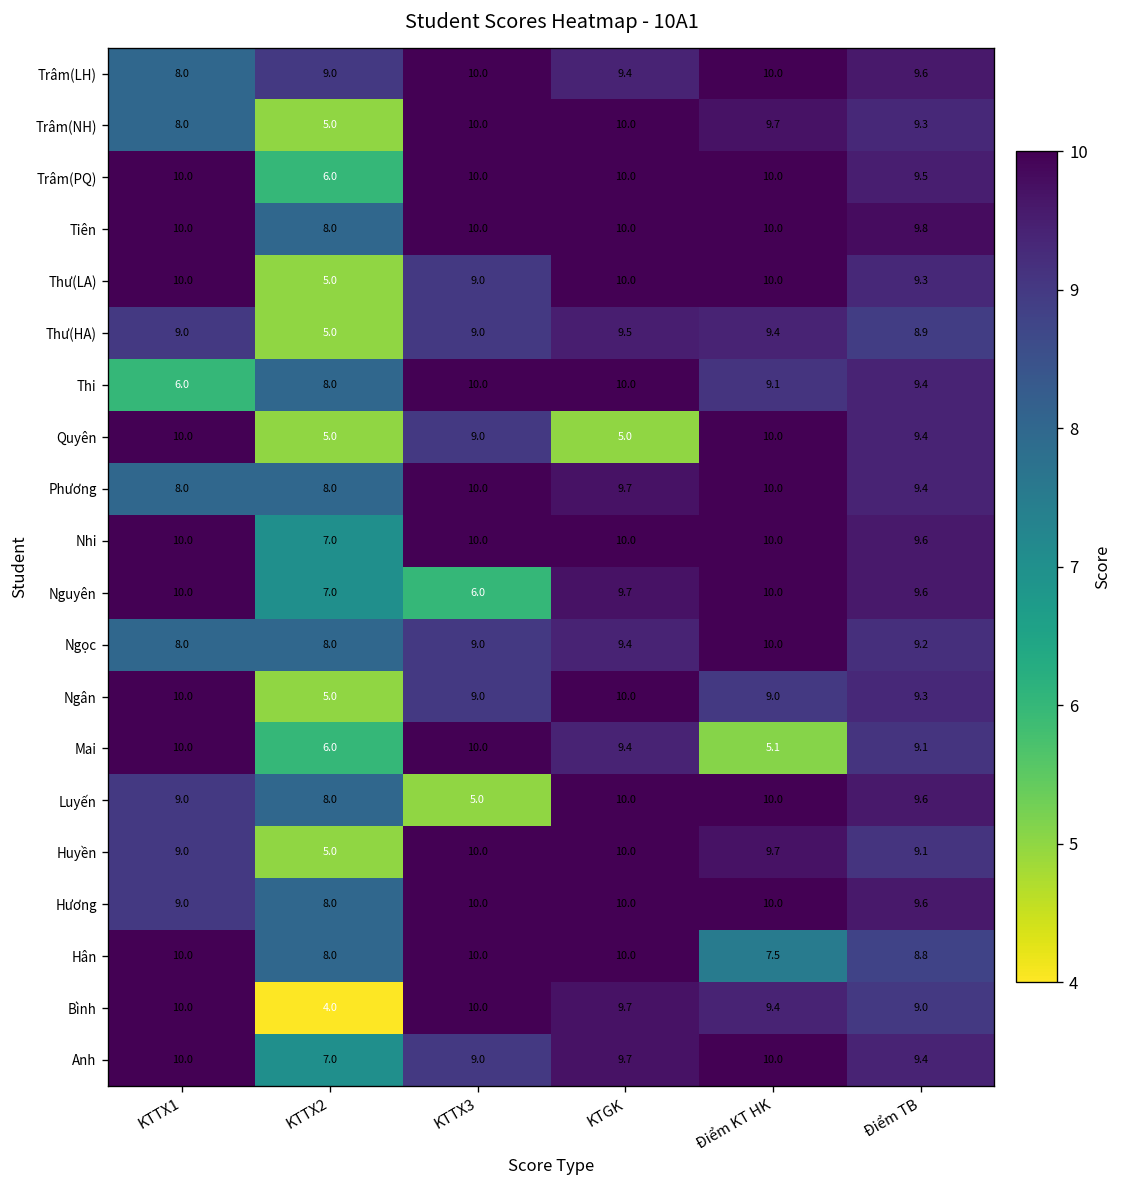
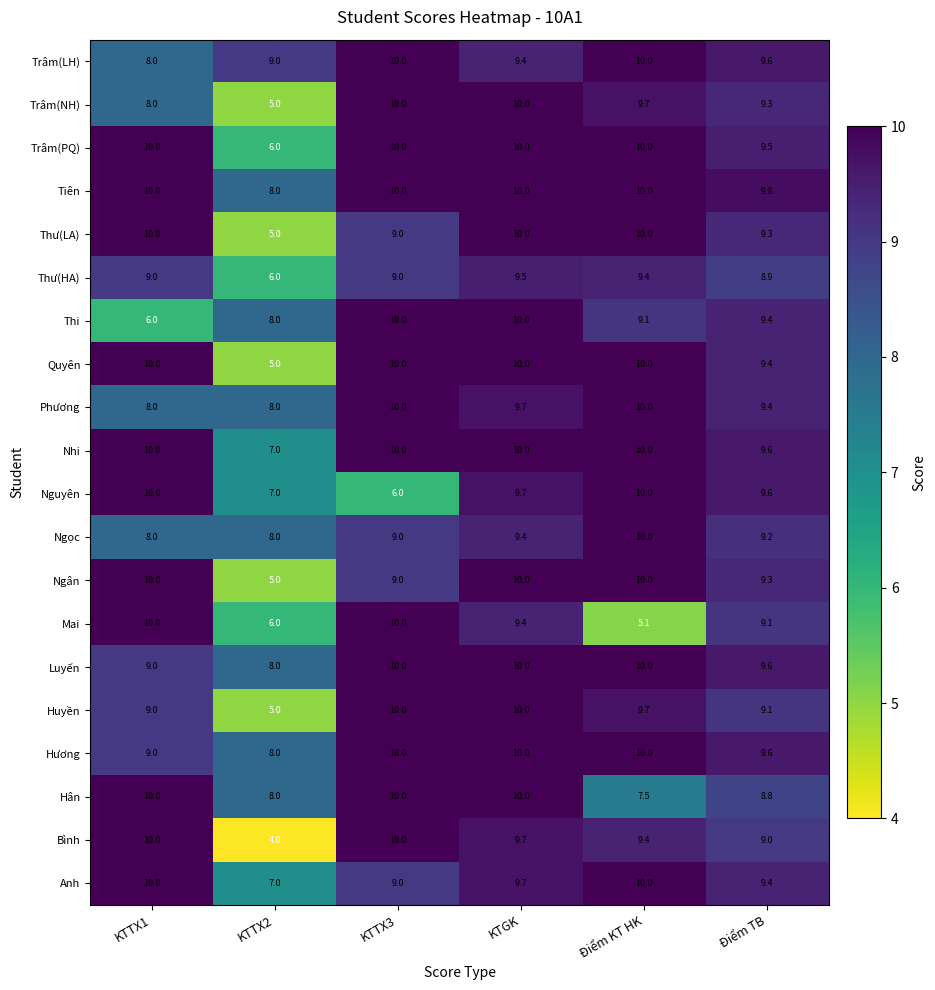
Thư(HA), KTTX2: 5.0 -> 6.0
Quyên, KTTX3: 9.0 -> 10.0
Quyên, KTGK: 5.0 -> 10.0
Ngân, Điểm KT HK: 9.0 -> 10.0
Luyến, KTTX3: 5.0 -> 10.0
